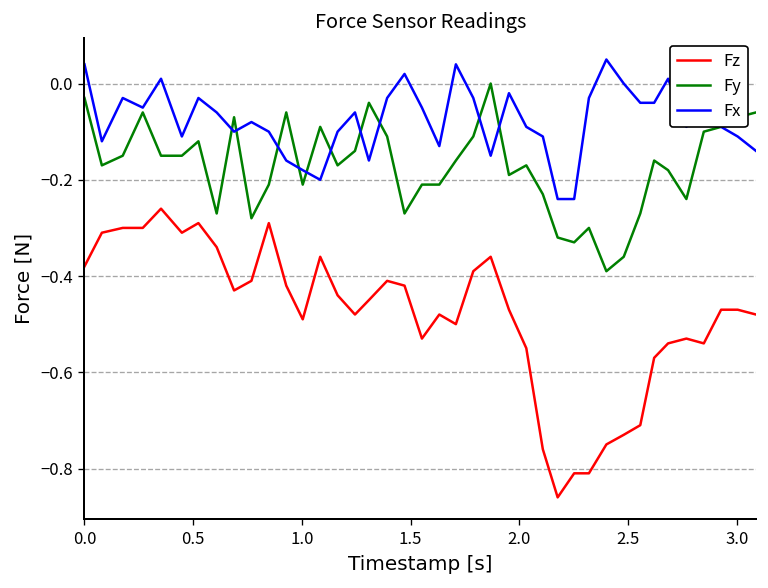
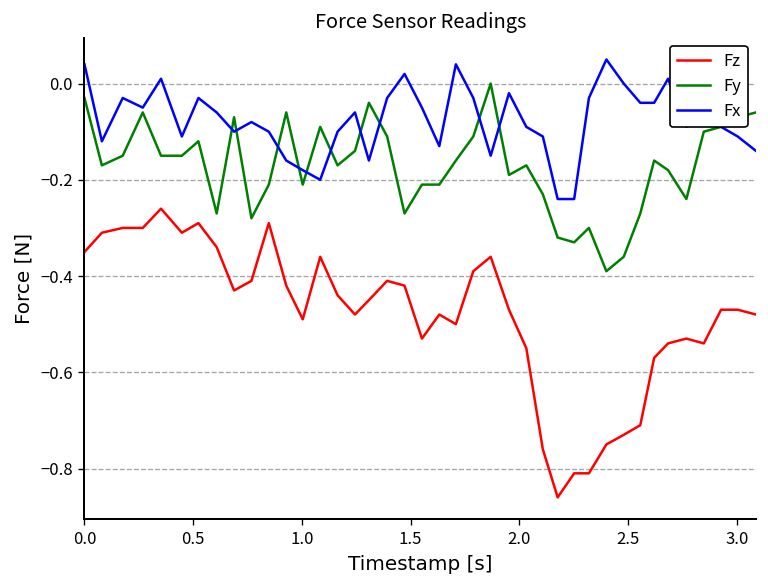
Fz, 0.0: -0.38 -> -0.35
